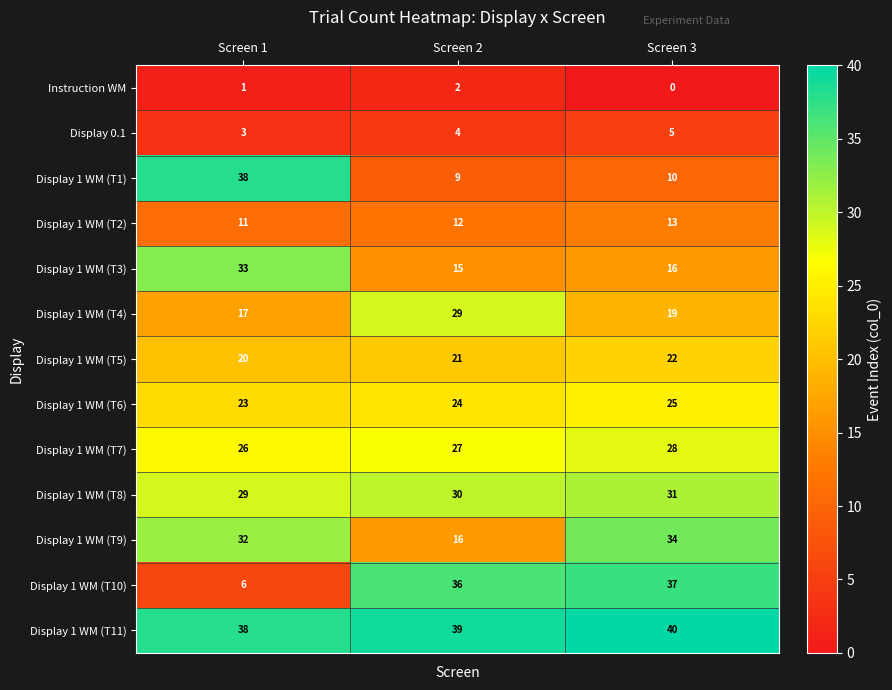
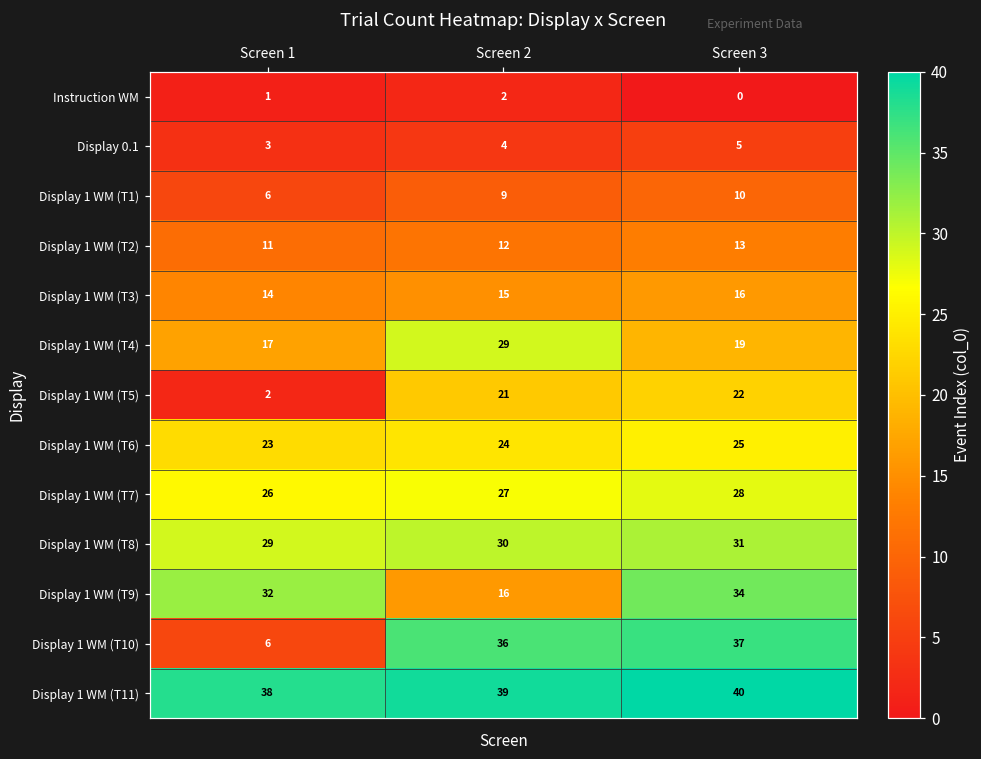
Display 1 WM (T1), Screen 1: 38 -> 6
Display 1 WM (T3), Screen 1: 33 -> 14
Display 1 WM (T5), Screen 1: 20 -> 2
